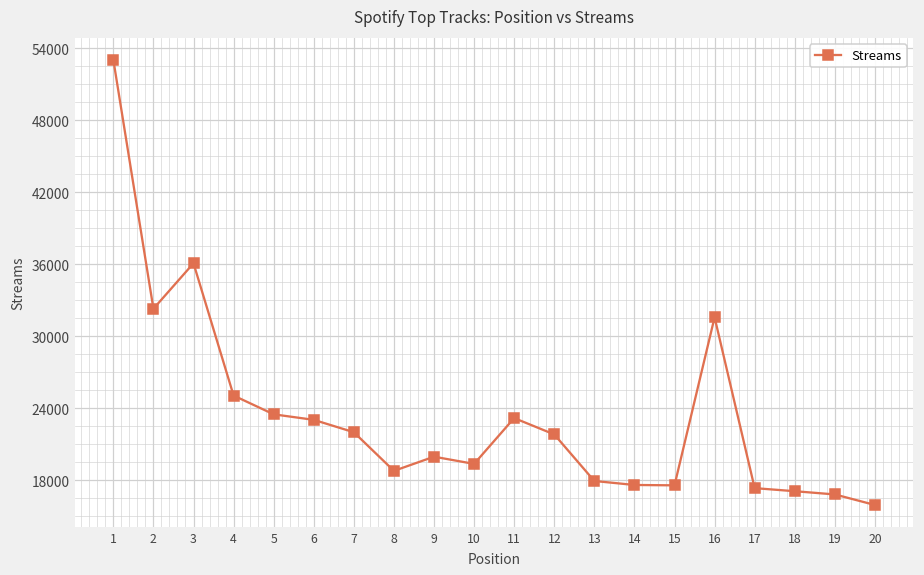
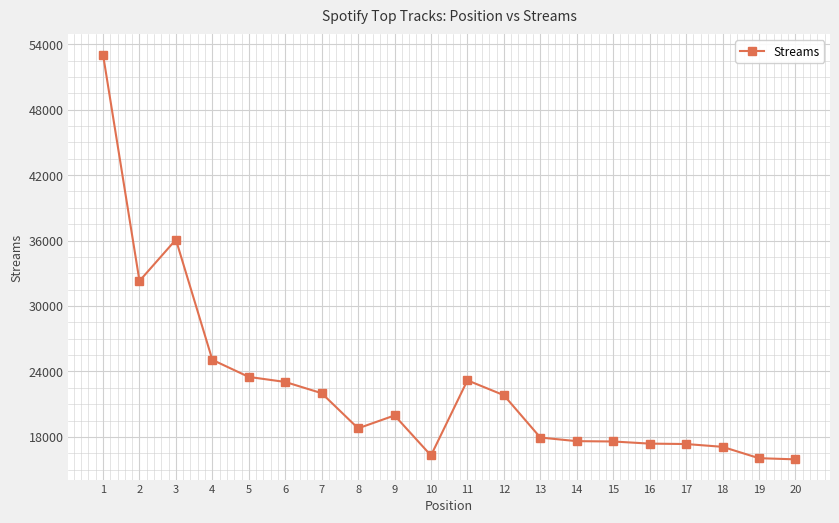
10: 19400 -> 16300
16: 31600 -> 17400
19: 16800 -> 16000
